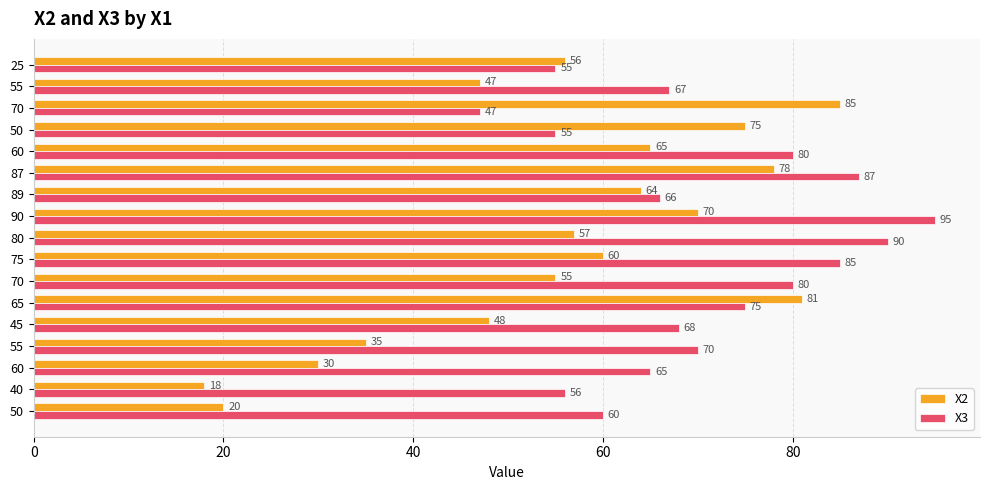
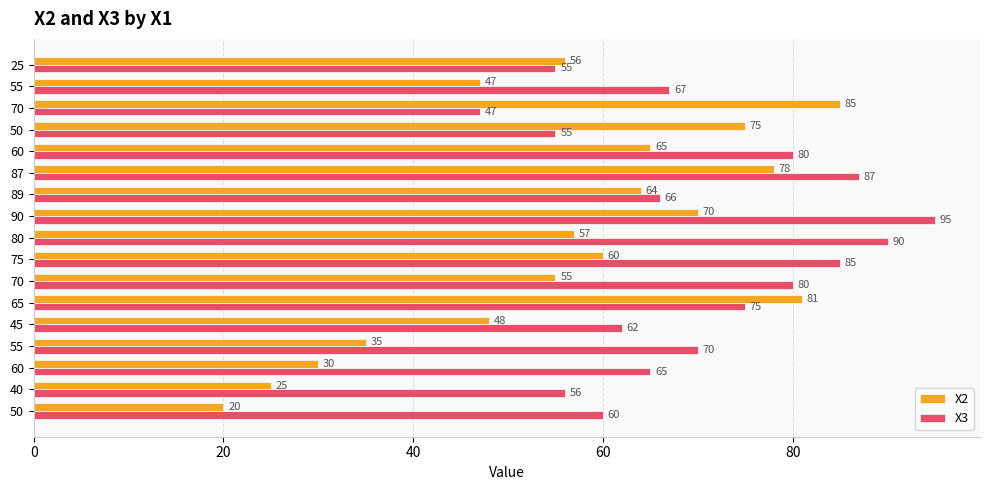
X3, 45: 68 -> 62
X2, 40: 18 -> 25
